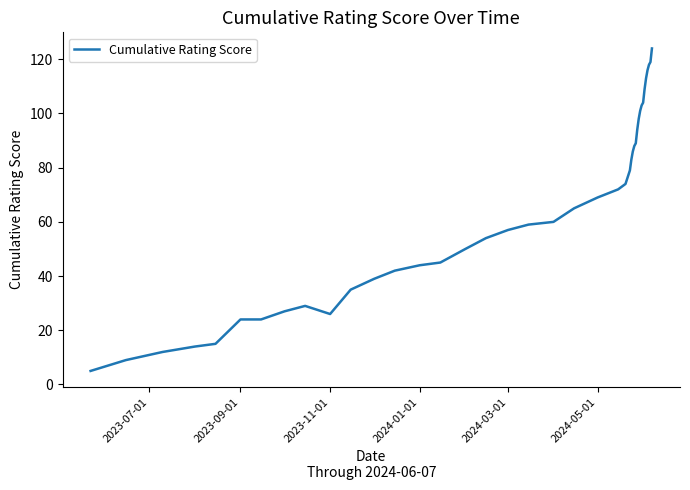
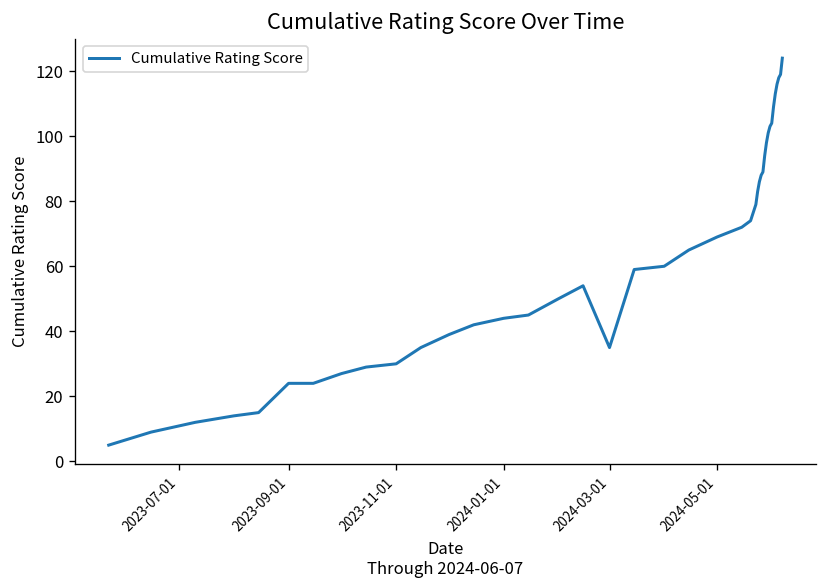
2023-11-01: 26 -> 30
2024-03-01: 57 -> 35
